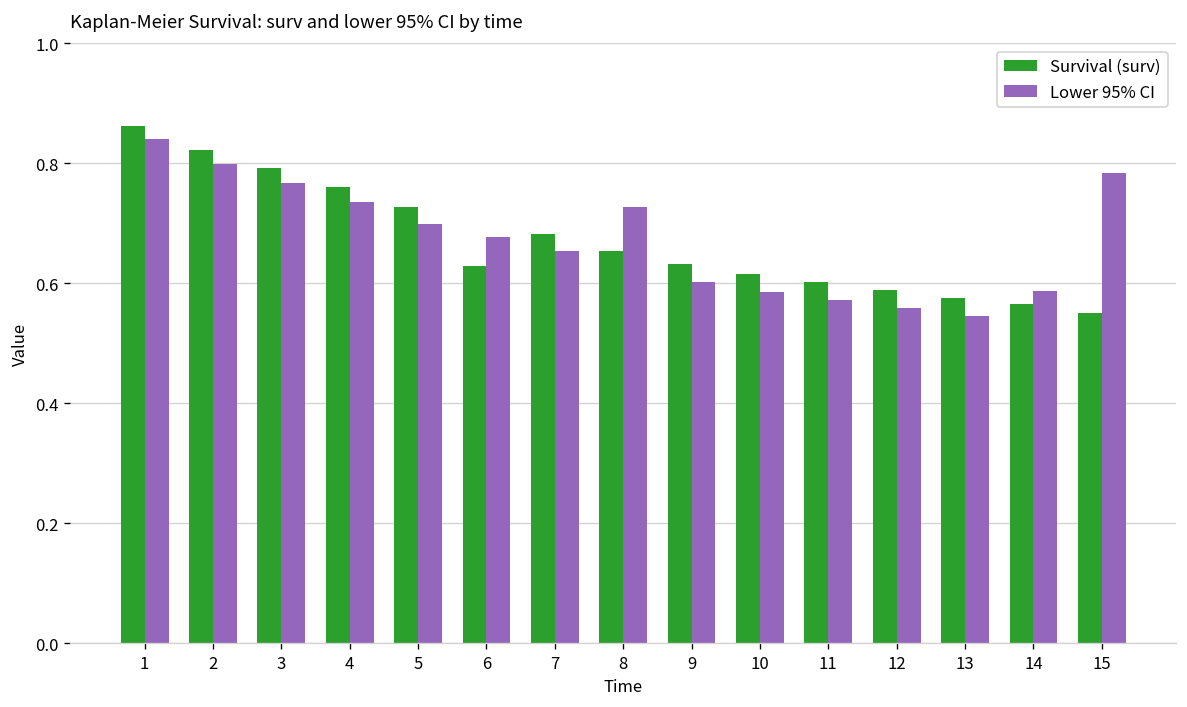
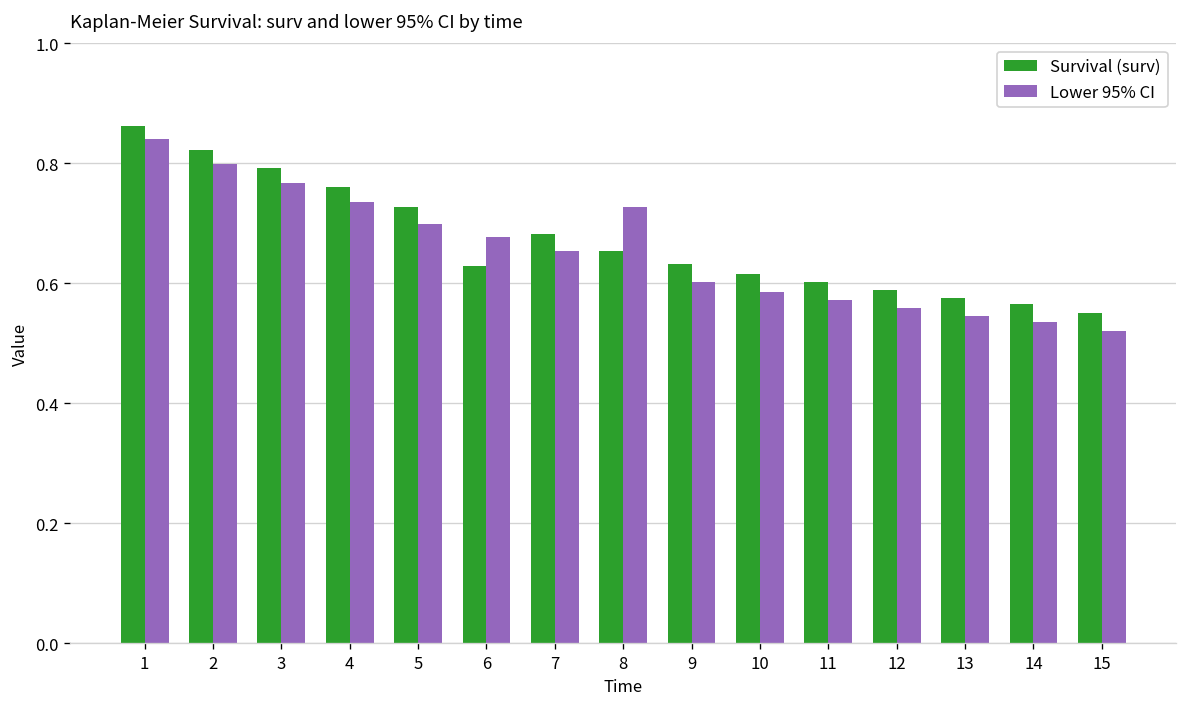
Lower 95% CI, 14: 0.59 -> 0.54
Lower 95% CI, 15: 0.78 -> 0.52
